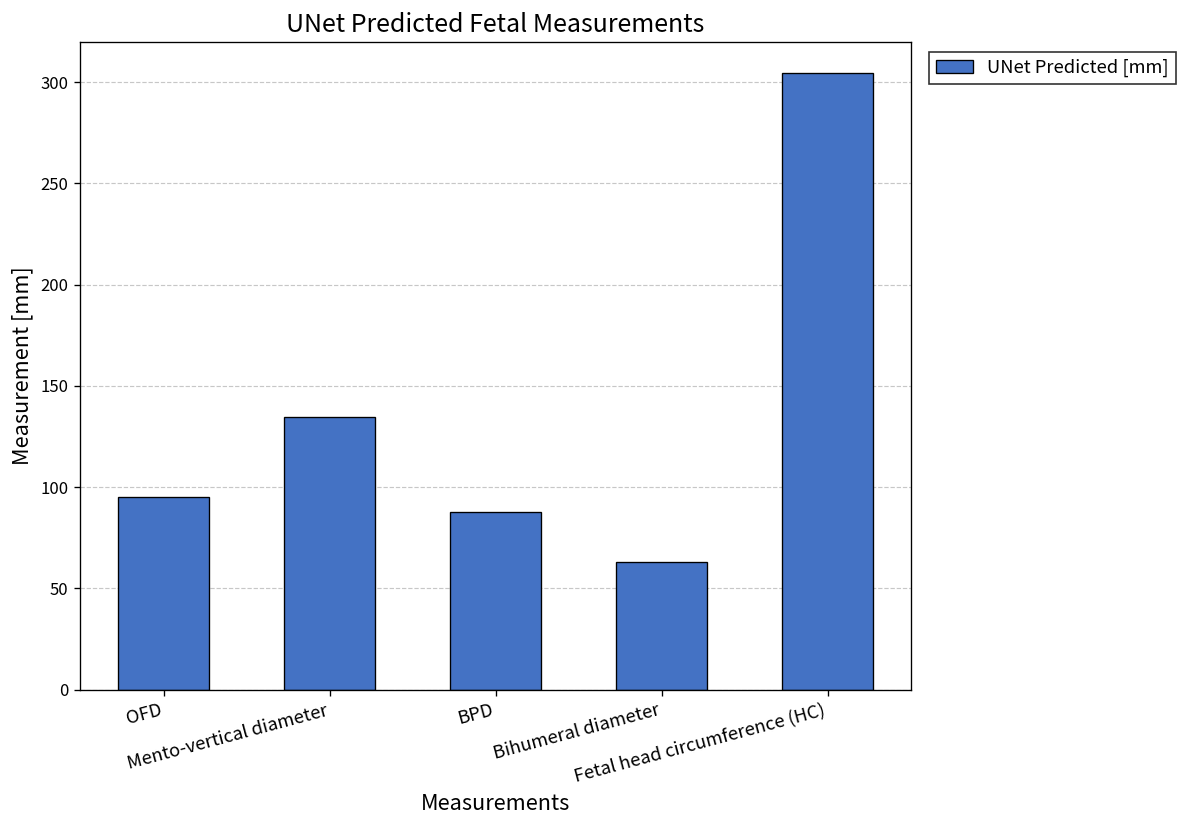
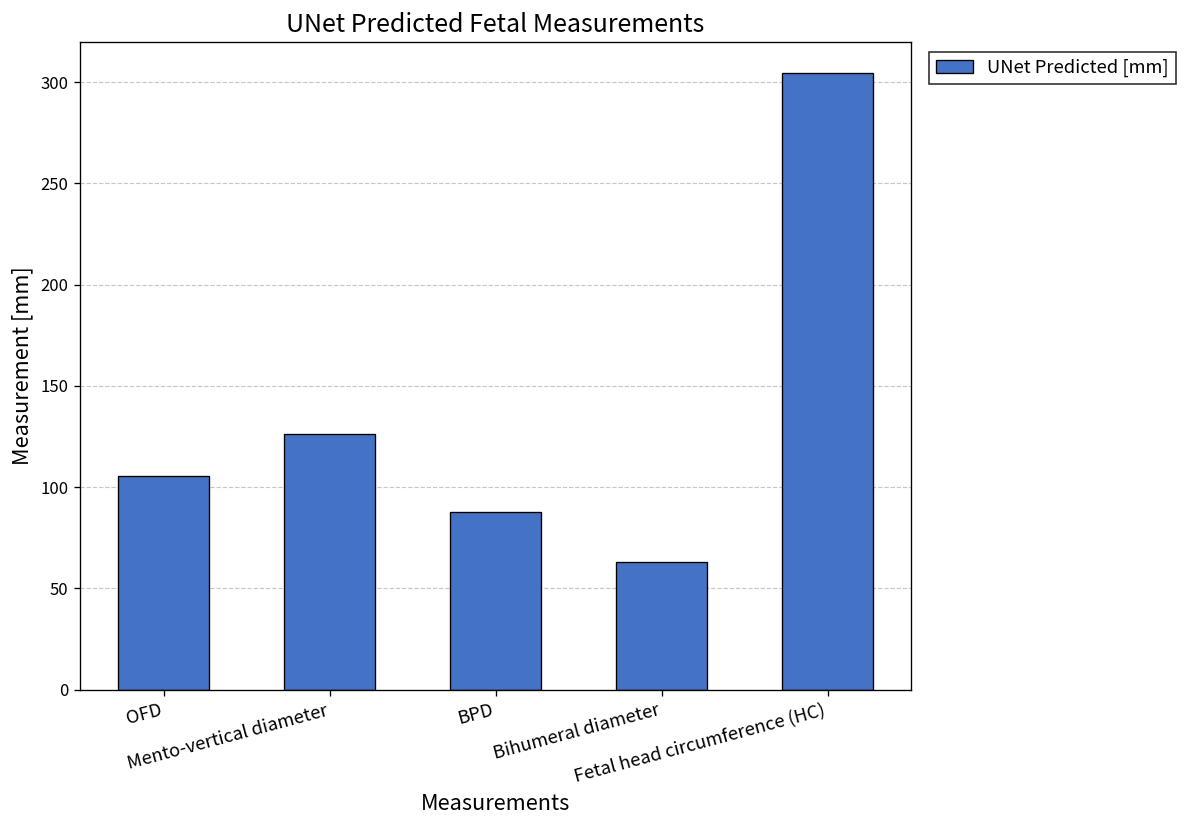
OFD: 95 -> 106
Mento-vertical diameter: 135 -> 126
